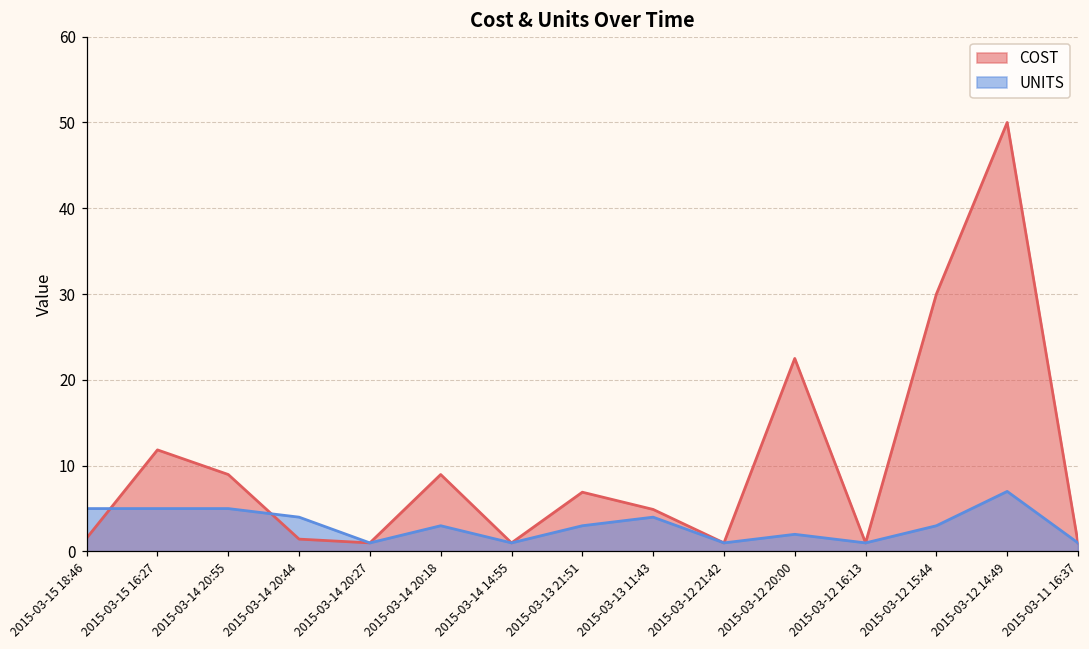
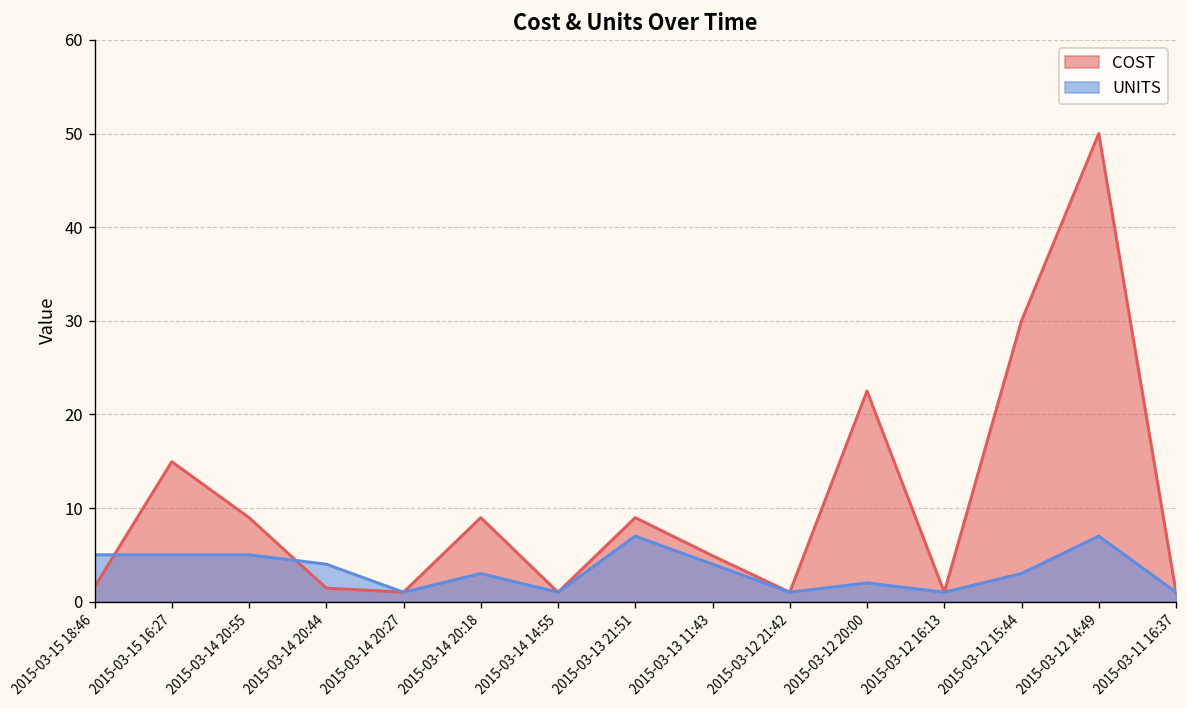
COST, 2015-03-15 16:27: 12 -> 15
COST, 2015-03-13 21:51: 7 -> 9
UNITS, 2015-03-13 21:51: 3 -> 7
